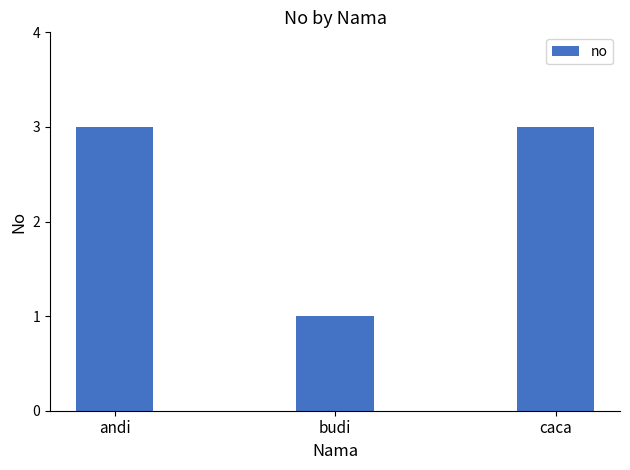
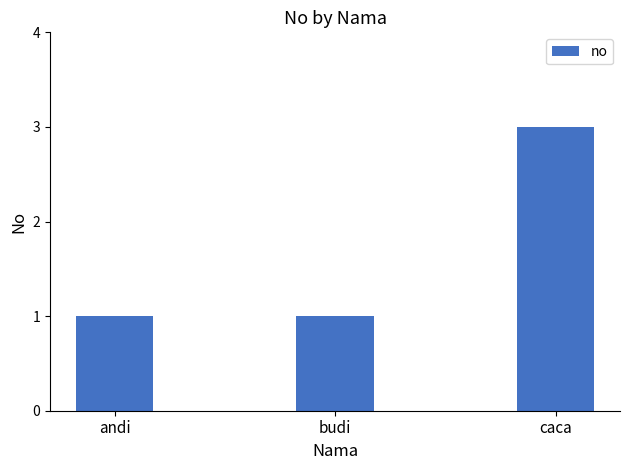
andi: 3 -> 1
